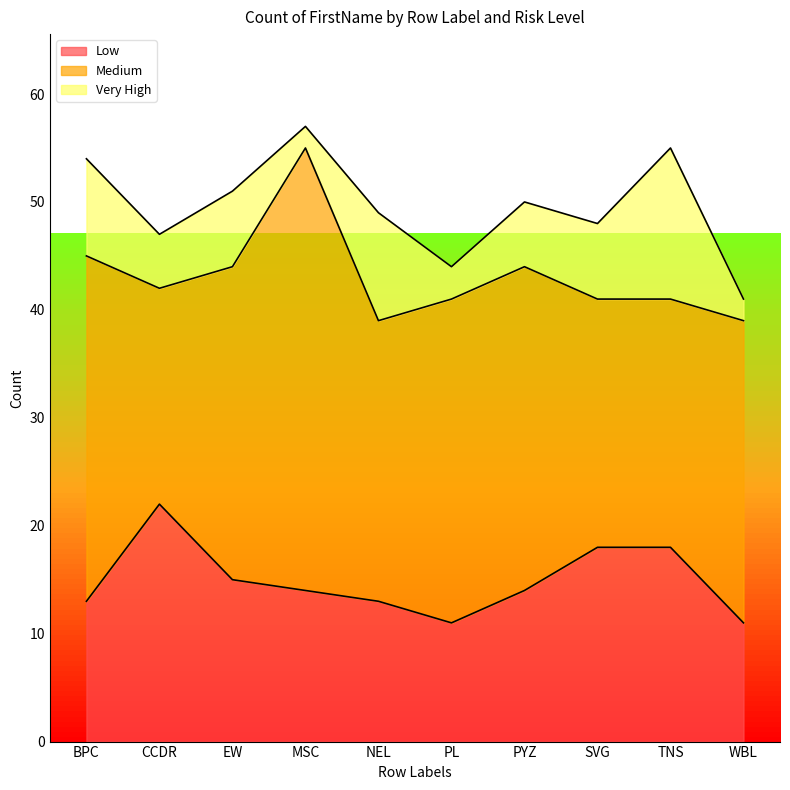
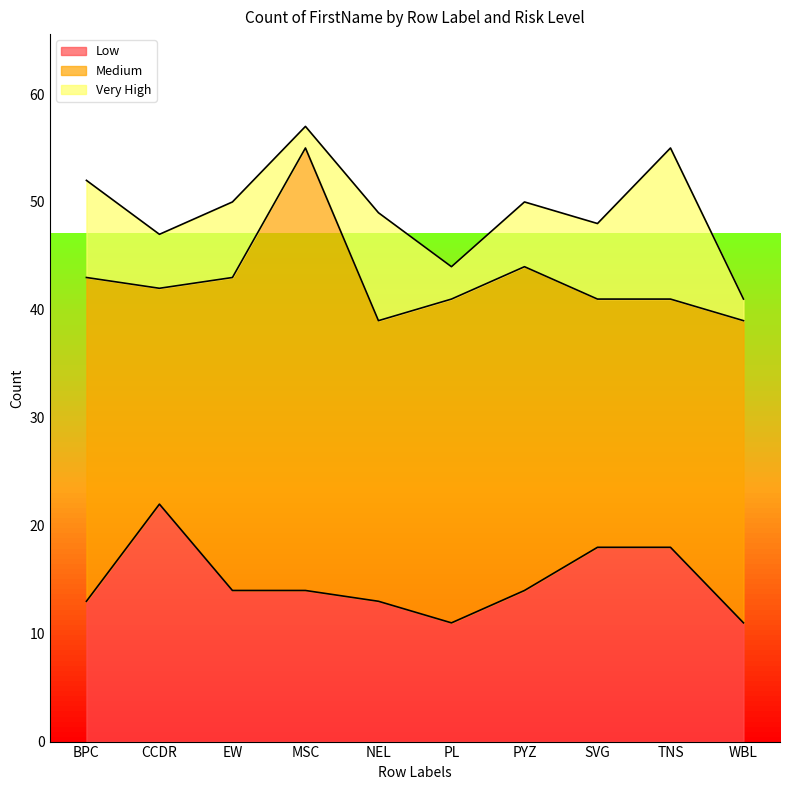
Medium, BPC: 32 -> 30
Low, EW: 15 -> 14
